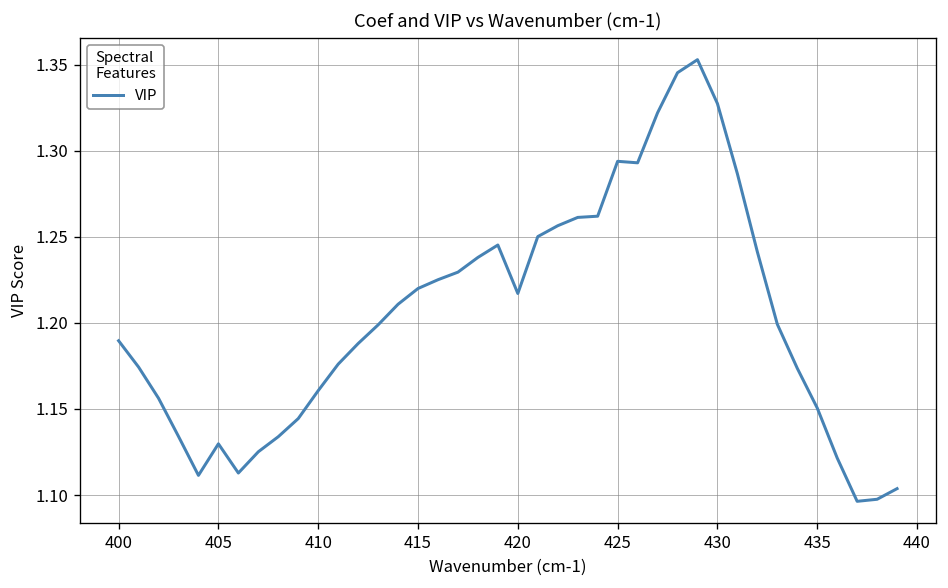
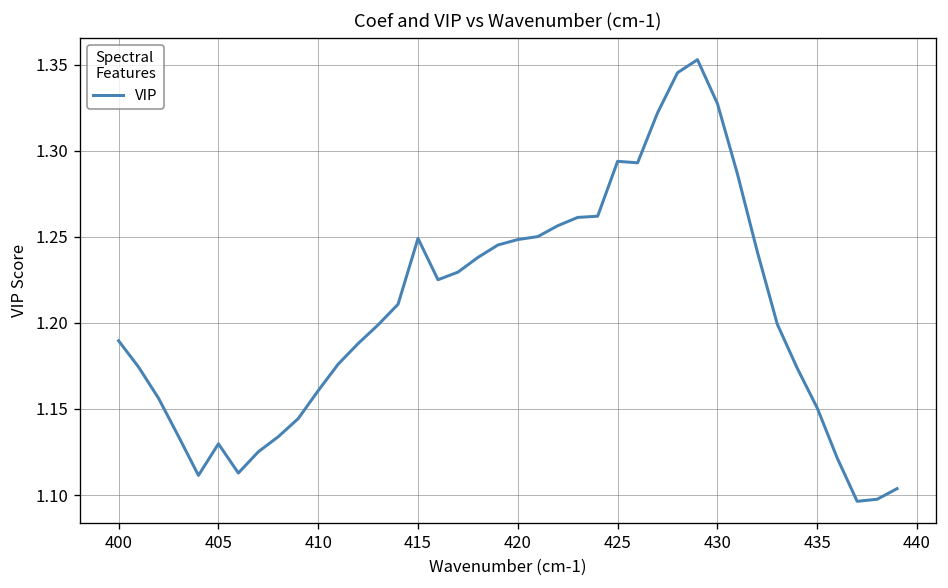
415: 1.220 -> 1.249
420: 1.217 -> 1.248
